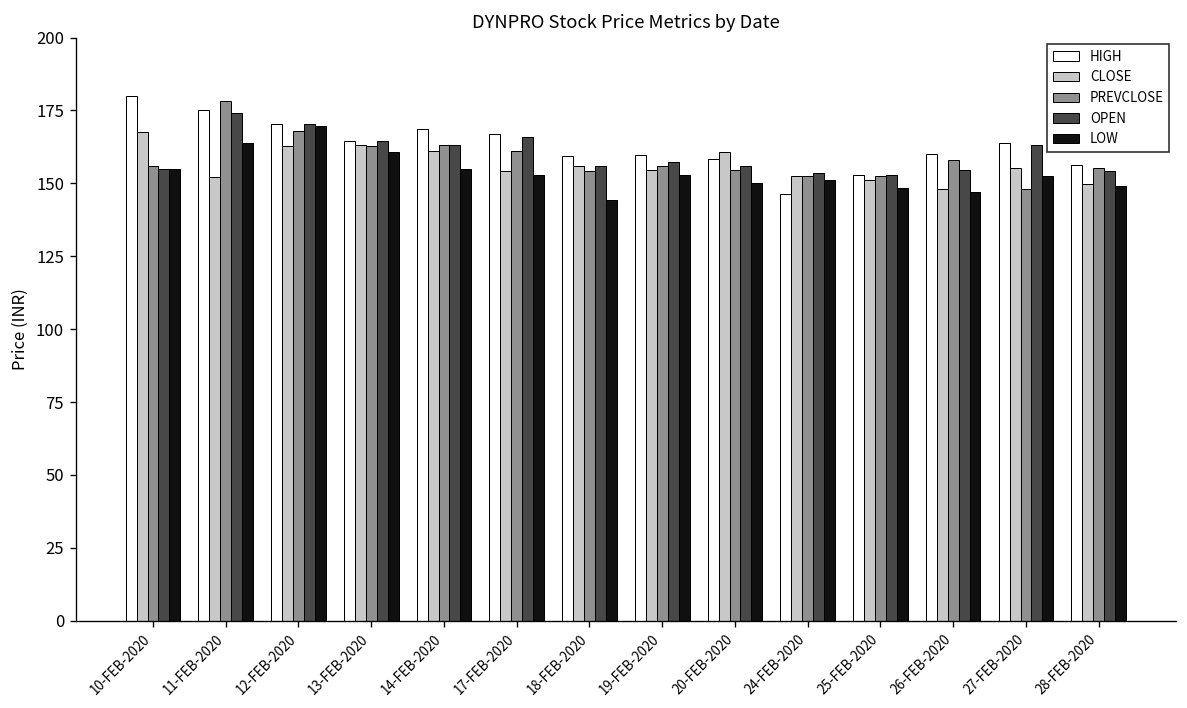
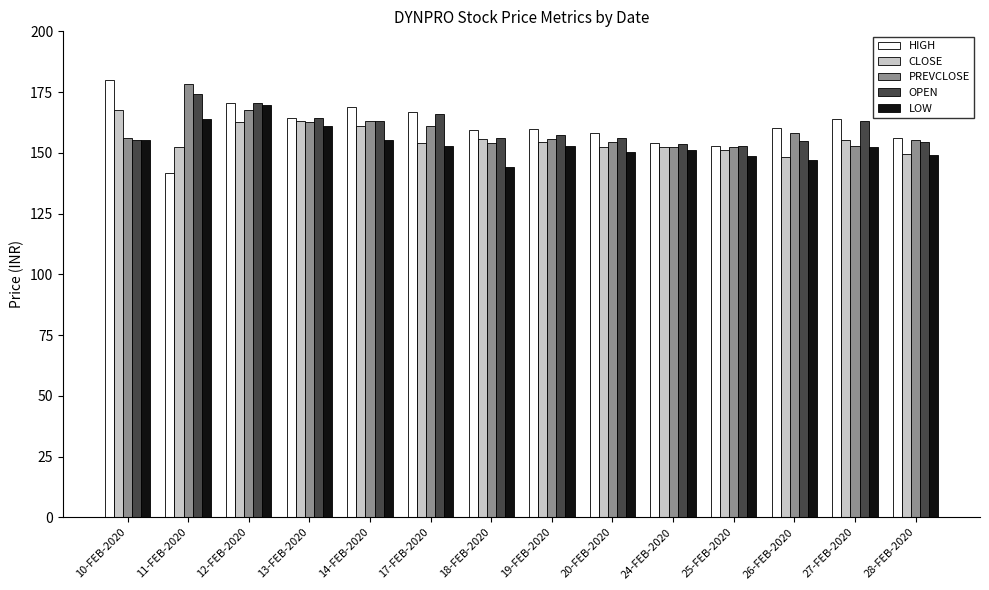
HIGH, 11-FEB-2020: 175 -> 142
CLOSE, 20-FEB-2020: 161 -> 153
HIGH, 24-FEB-2020: 146 -> 154
PREVCLOSE, 27-FEB-2020: 148 -> 153
